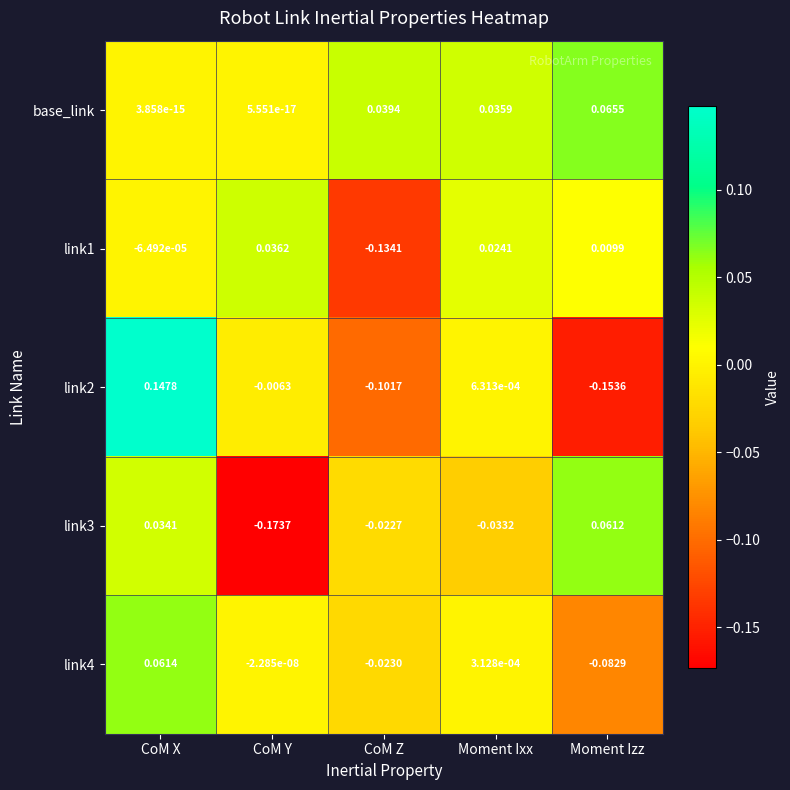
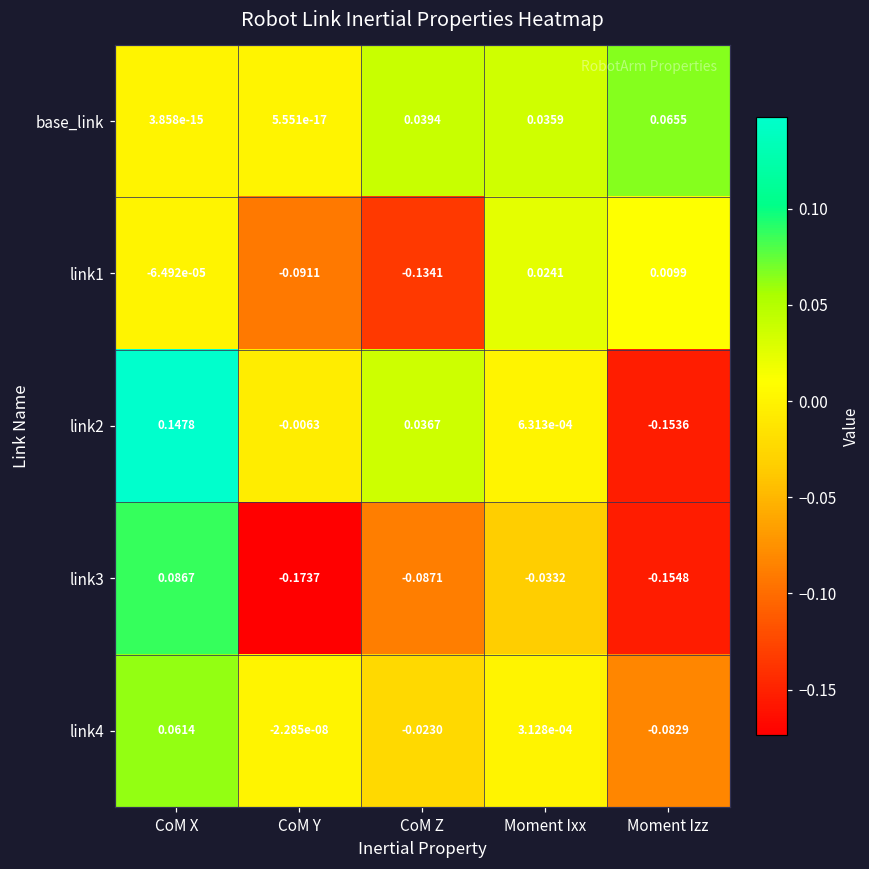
link1, CoM Y: 0.0362 -> -0.0911
link2, CoM Z: -0.1017 -> 0.0367
link3, CoM X: 0.0341 -> 0.0867
link3, CoM Z: -0.0227 -> -0.0871
link3, Moment Izz: 0.0612 -> -0.1548
